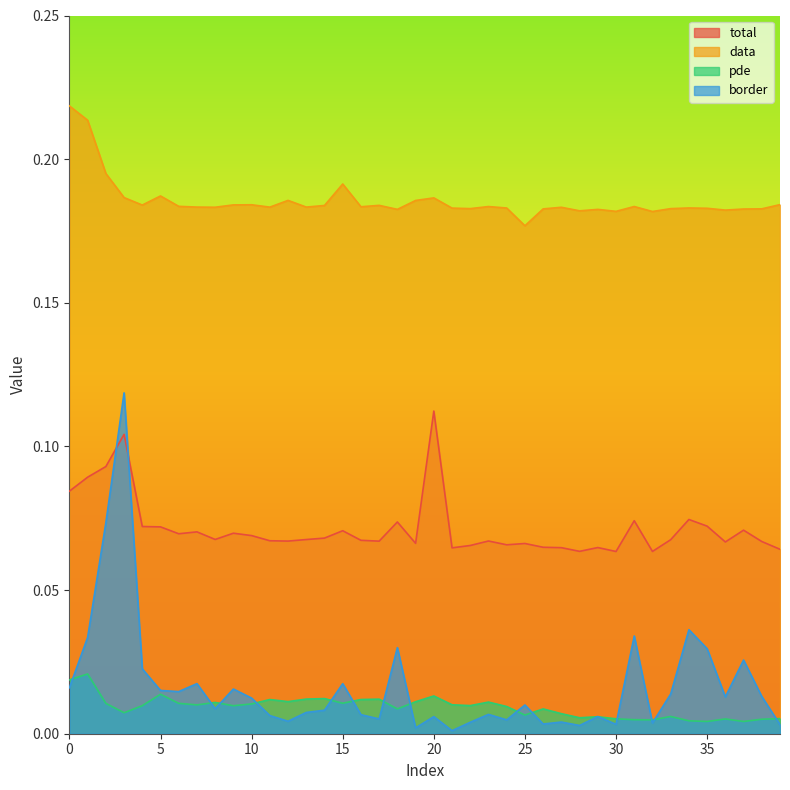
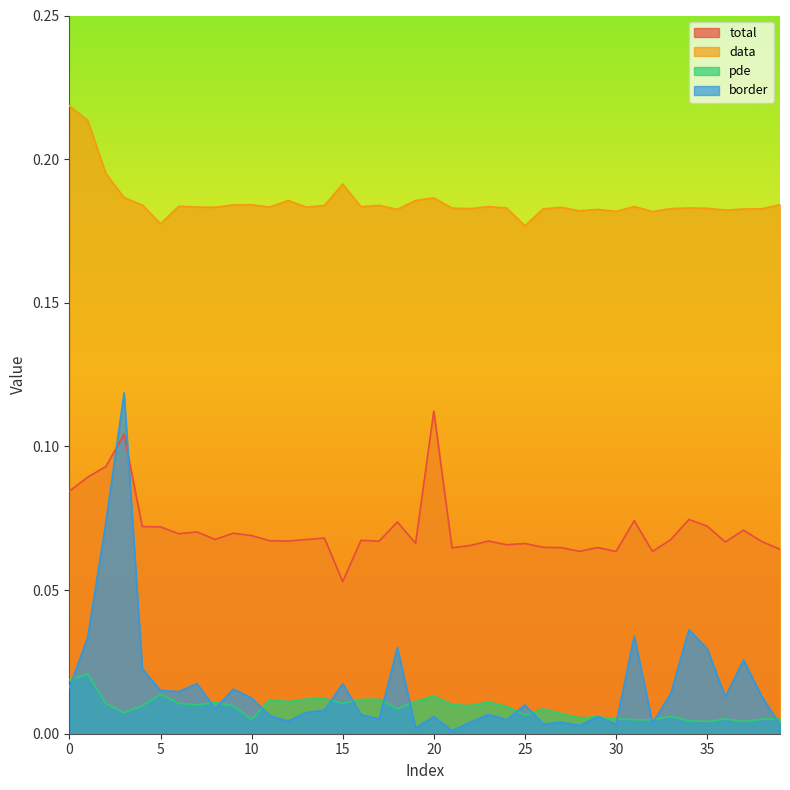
data, 5: 0.187 -> 0.178
pde, 10: 0.010 -> 0.005
total, 15: 0.071 -> 0.053
